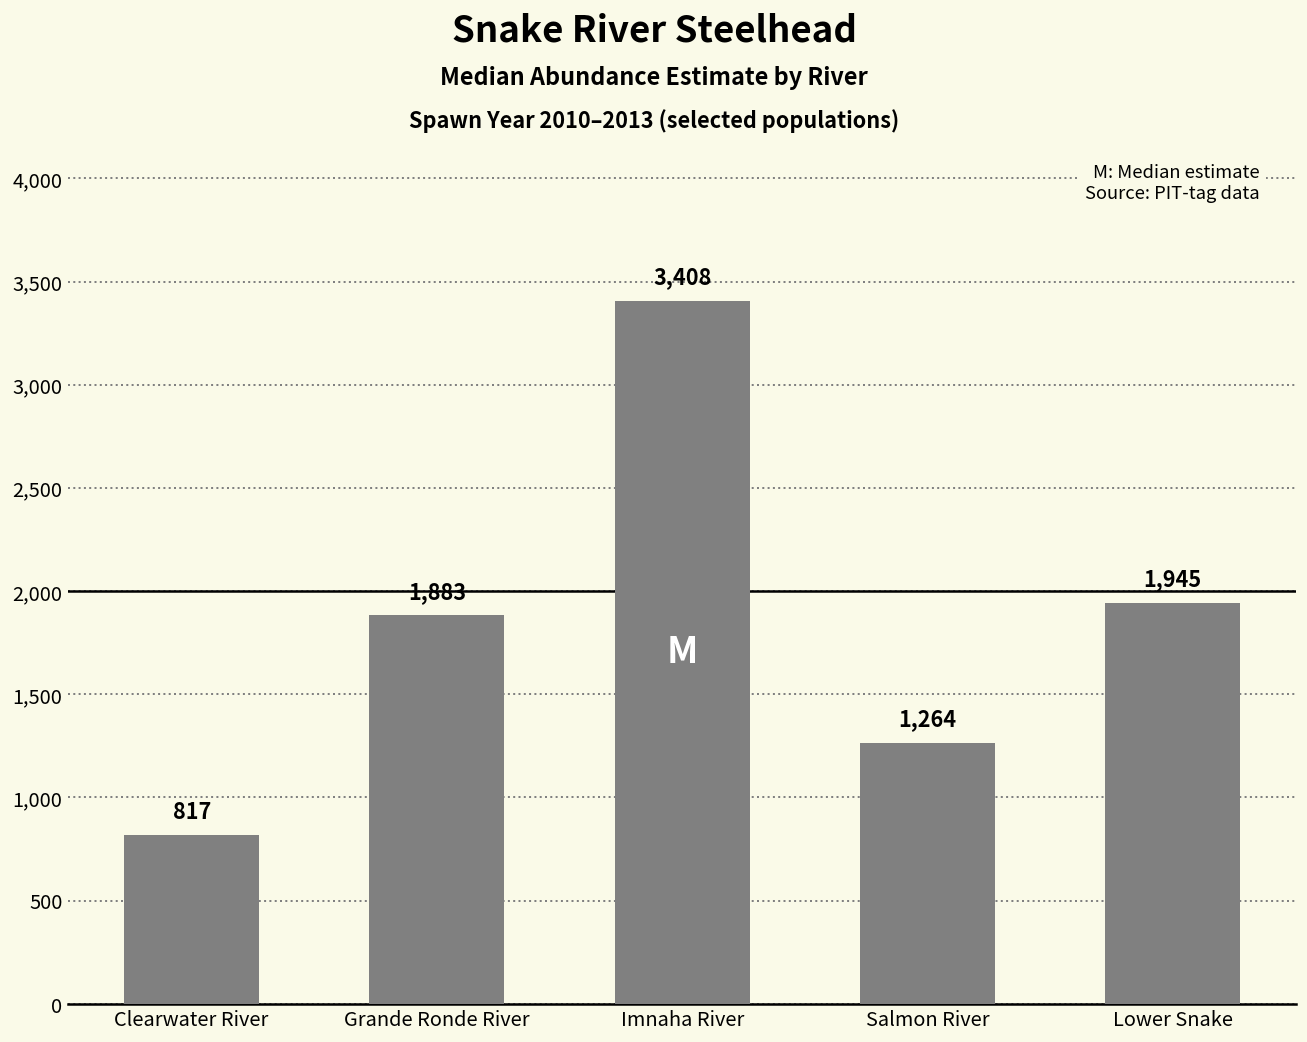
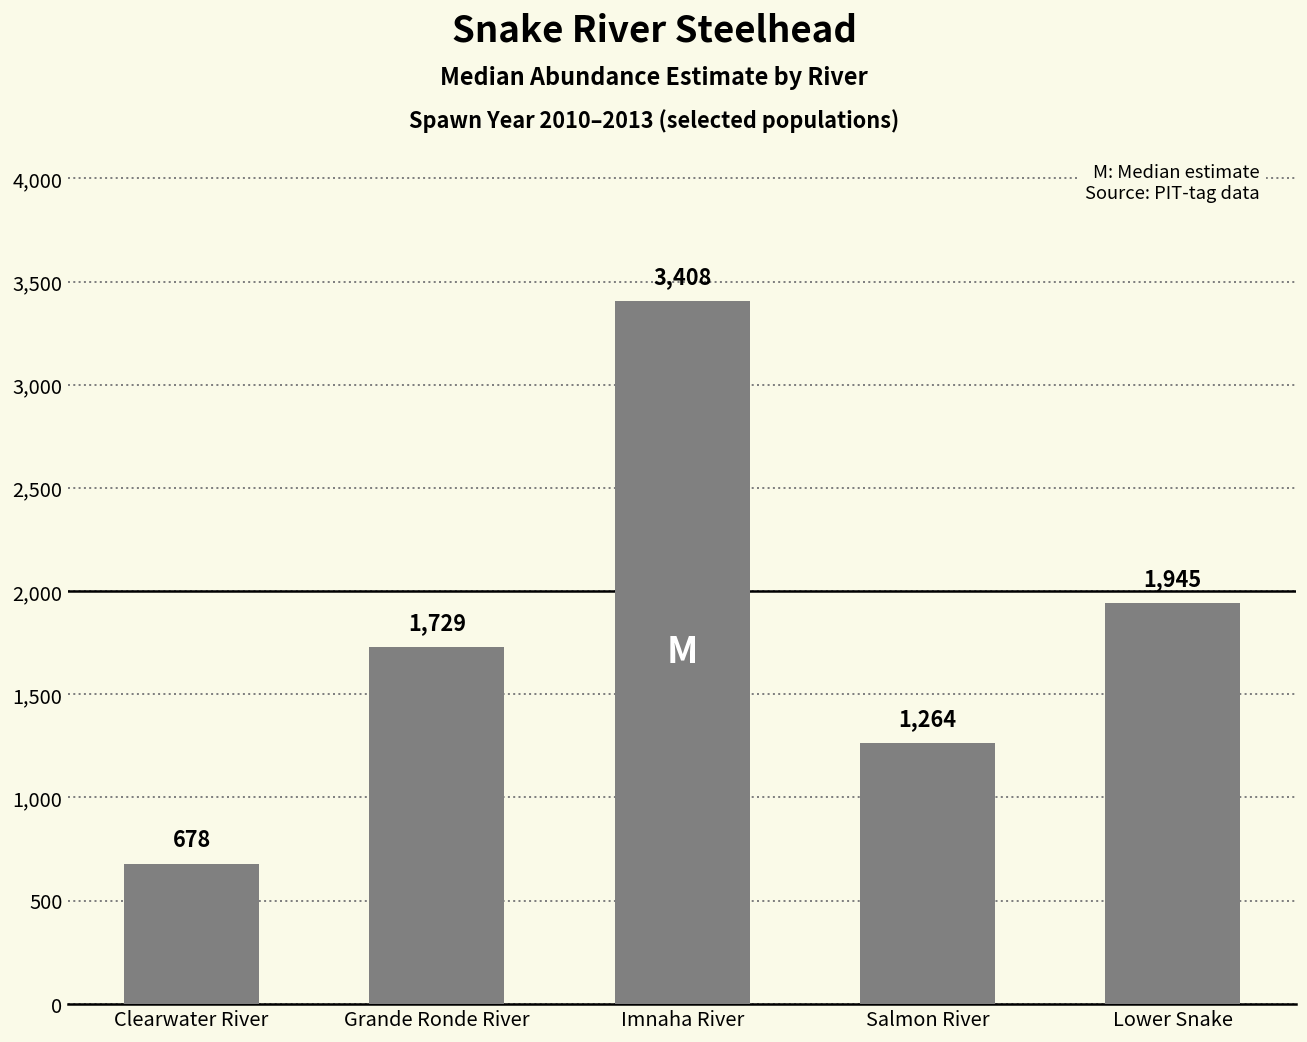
Clearwater River: 817 -> 678
Grande Ronde River: 1,883 -> 1,729
